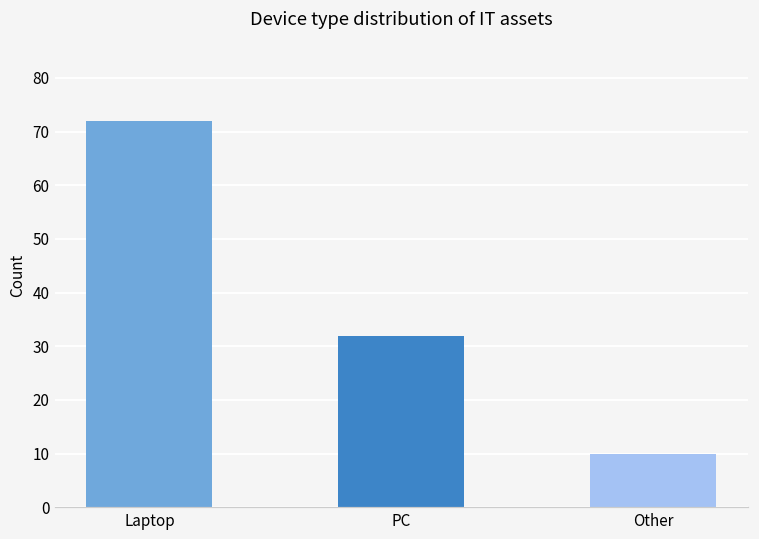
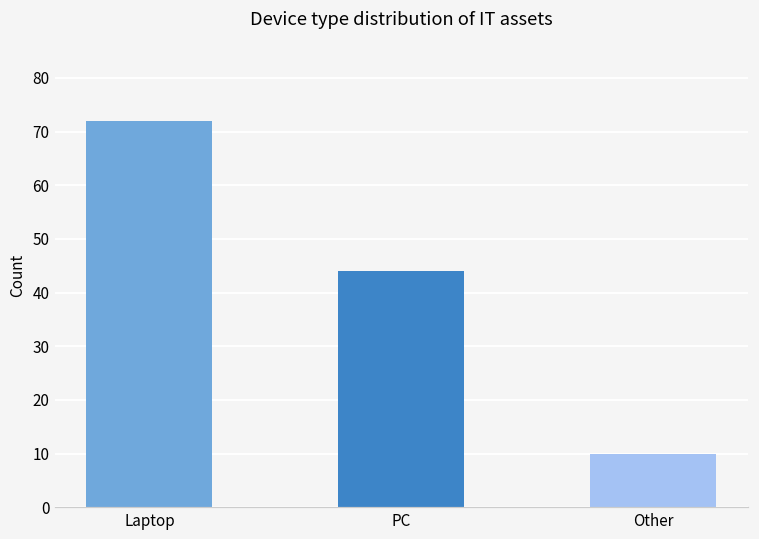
PC: 32 -> 44
